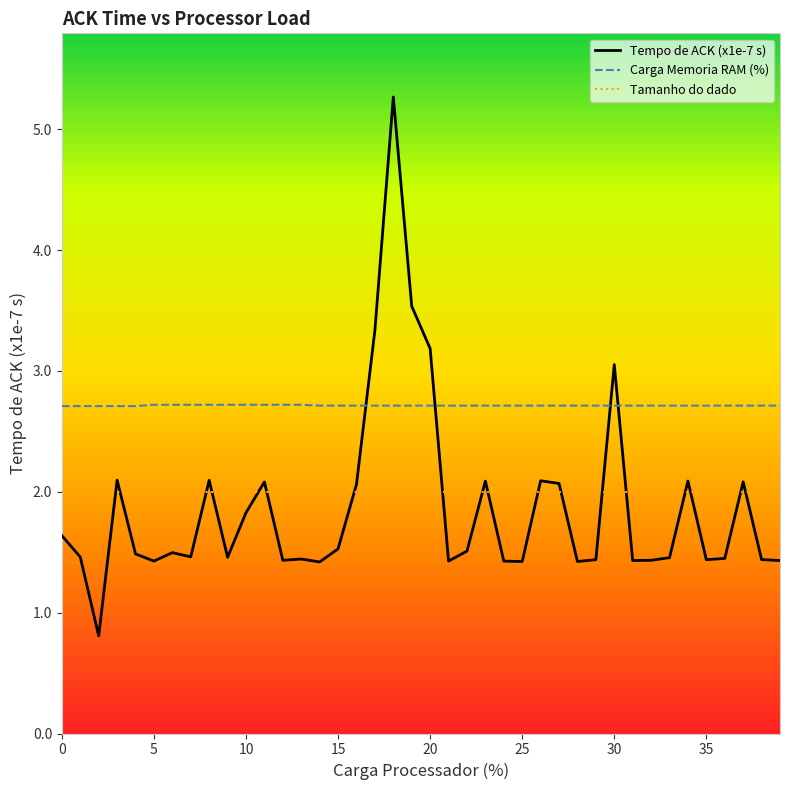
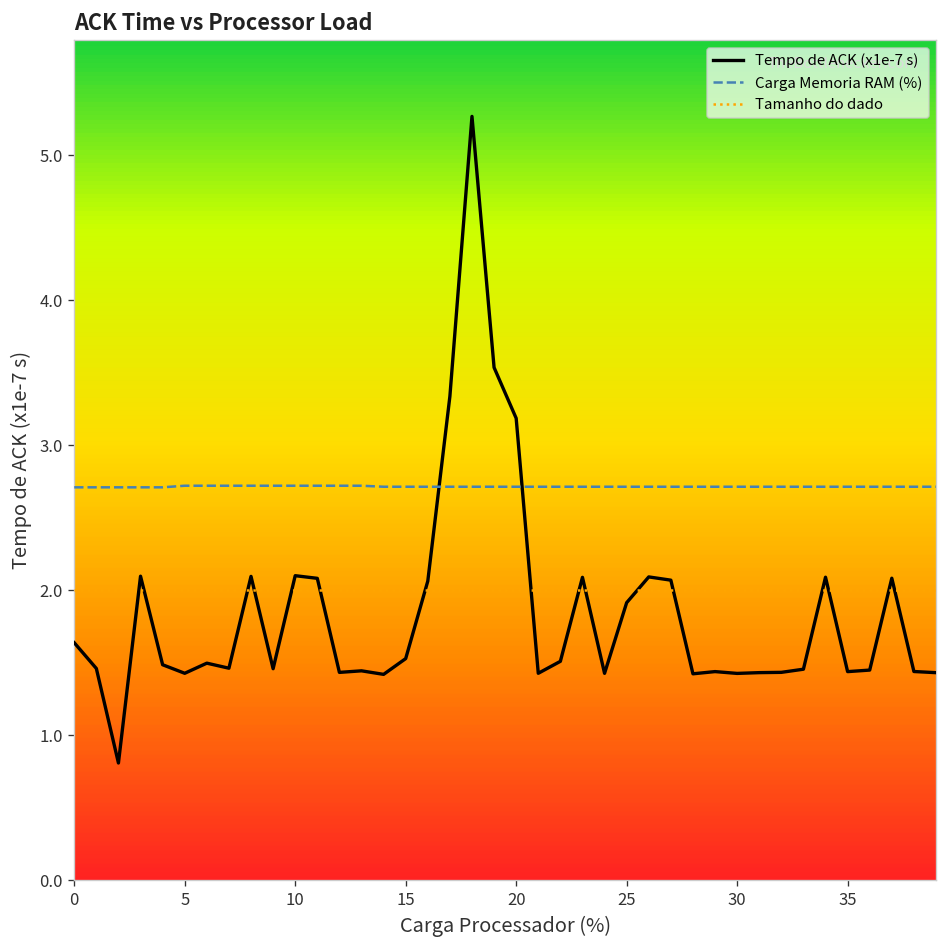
Tempo de ACK (x1e-7 s), 10: 1.83 -> 2.10
Tempo de ACK (x1e-7 s), 25: 1.42 -> 1.91
Tempo de ACK (x1e-7 s), 30: 3.05 -> 1.43
